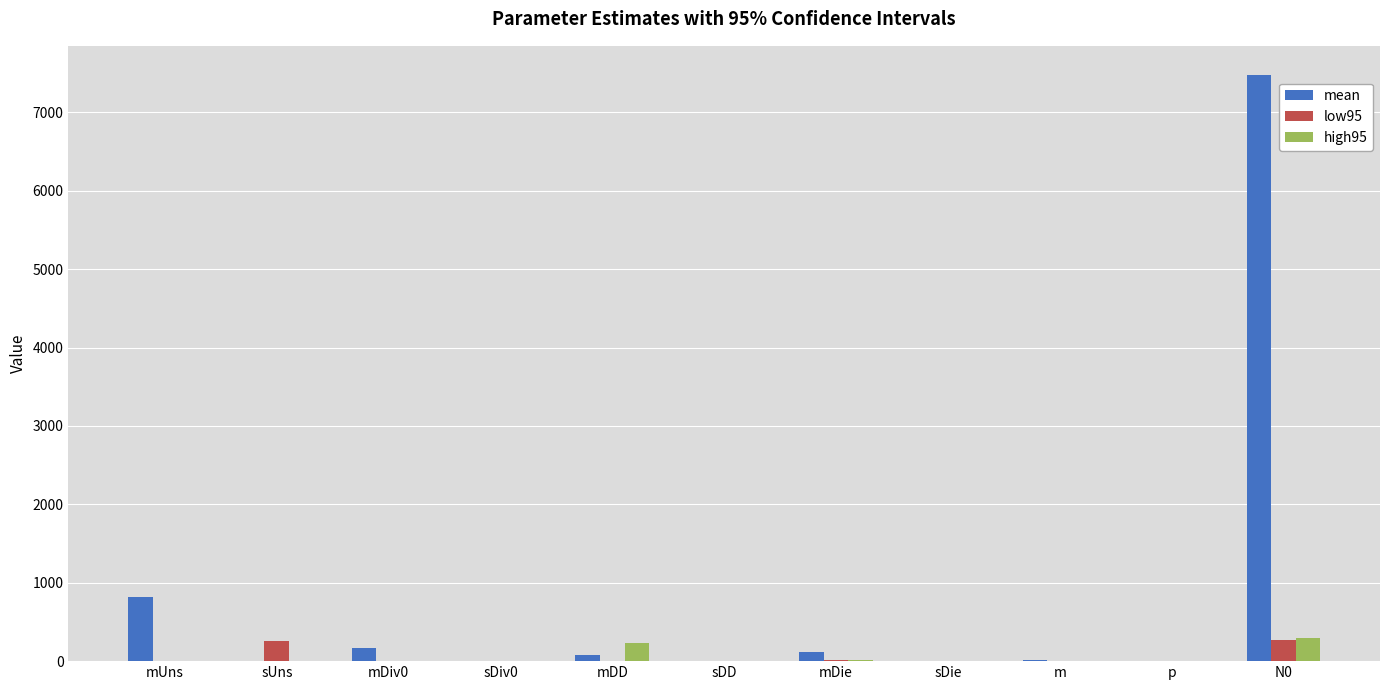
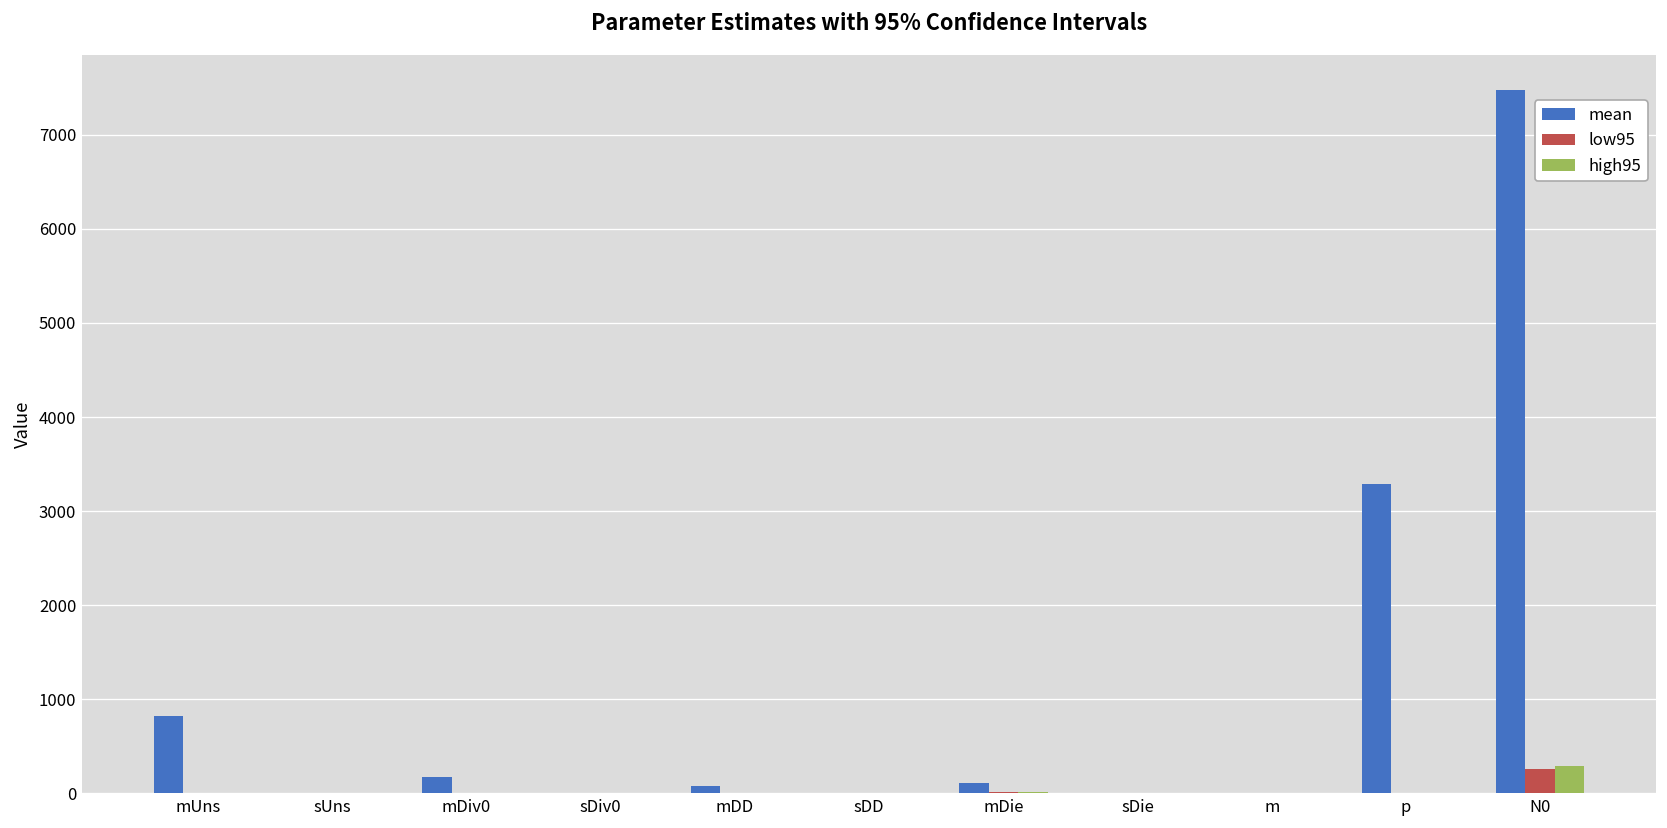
low95, sUns: 300 -> 0
high95, mDD: 200 -> 0
mean, p: 0 -> 3300
